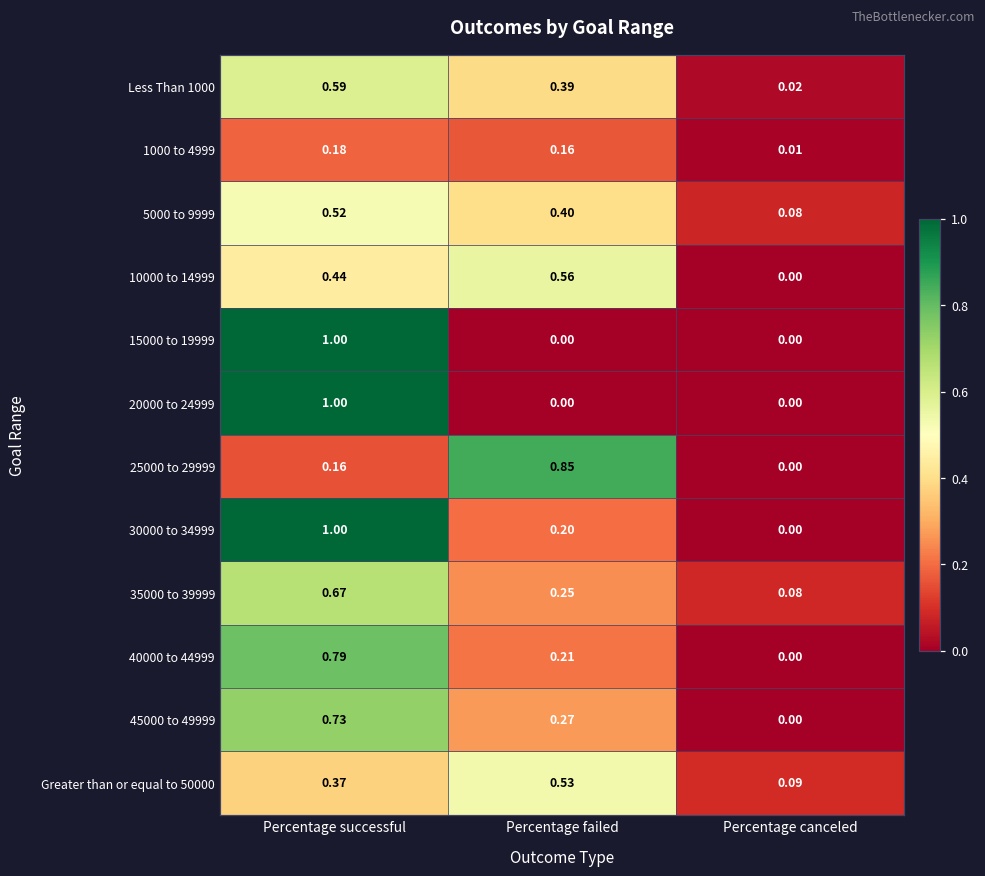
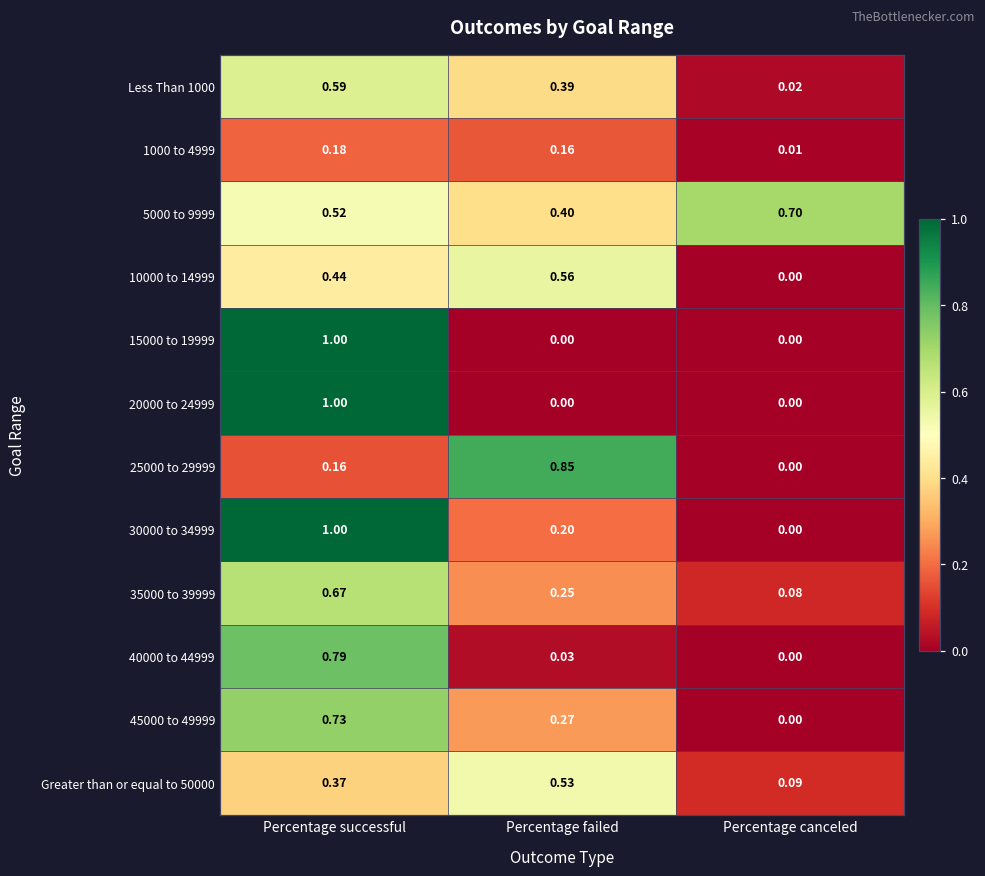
5000 to 9999, Percentage canceled: 0.08 -> 0.70
40000 to 44999, Percentage failed: 0.21 -> 0.03
